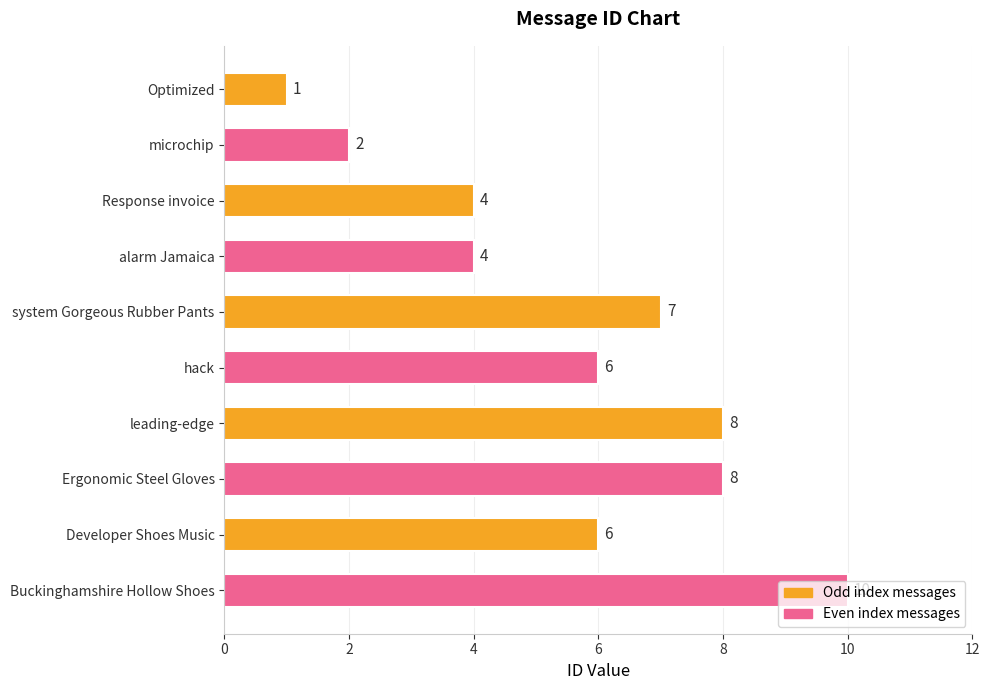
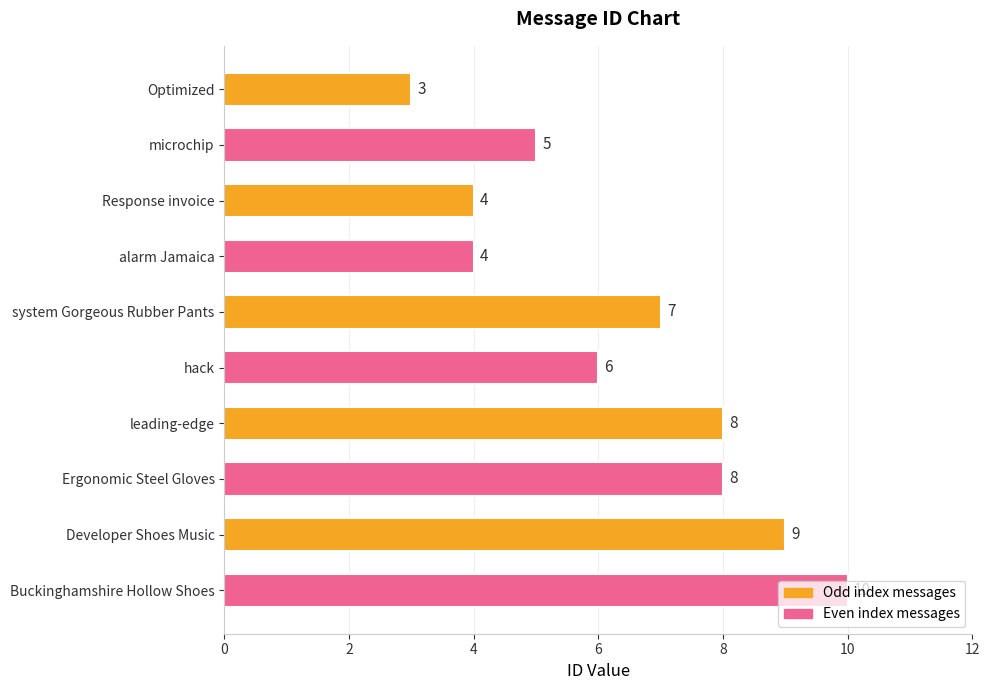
Optimized: 1 -> 3
microchip: 2 -> 5
Developer Shoes Music: 6 -> 9
